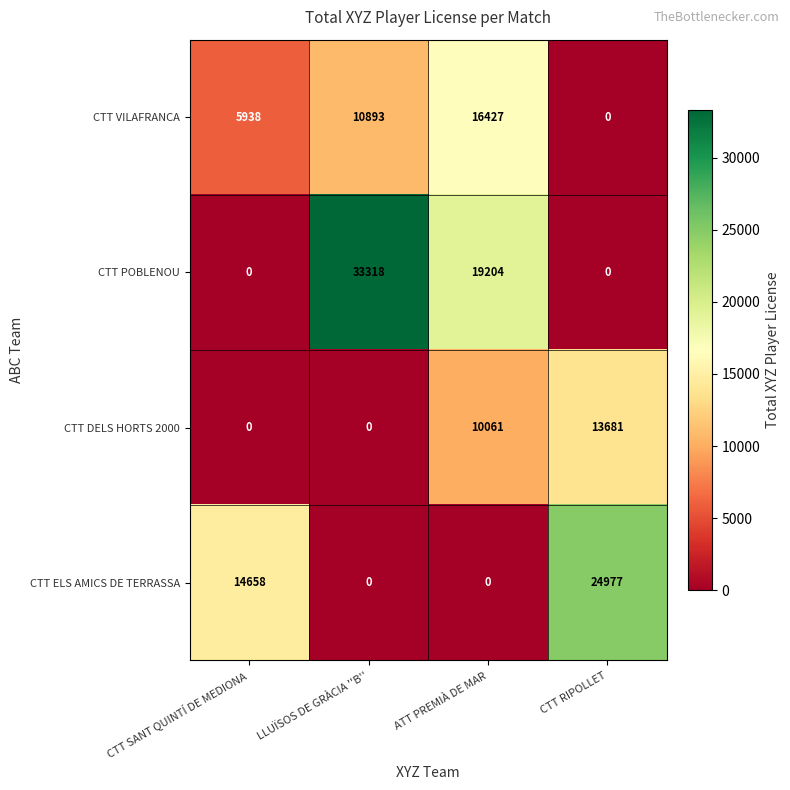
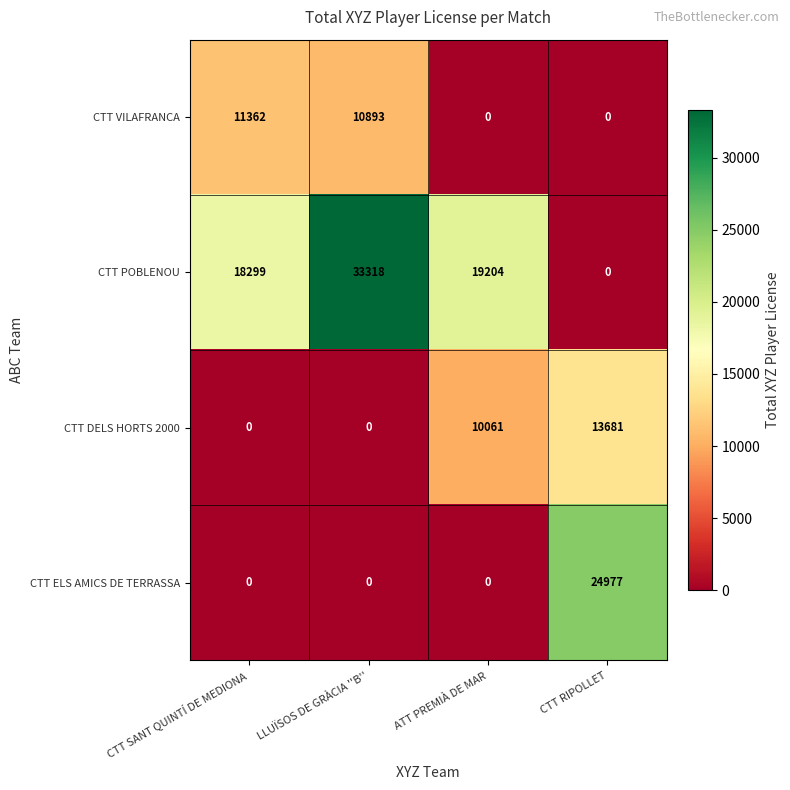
CTT VILAFRANCA, CTT SANT QUINTÍ DE MEDIONA: 5938 -> 11362
CTT VILAFRANCA, ATT PREMIÀ DE MAR: 16427 -> 0
CTT POBLENOU, CTT SANT QUINTÍ DE MEDIONA: 0 -> 18299
CTT ELS AMICS DE TERRASSA, CTT SANT QUINTÍ DE MEDIONA: 14658 -> 0
